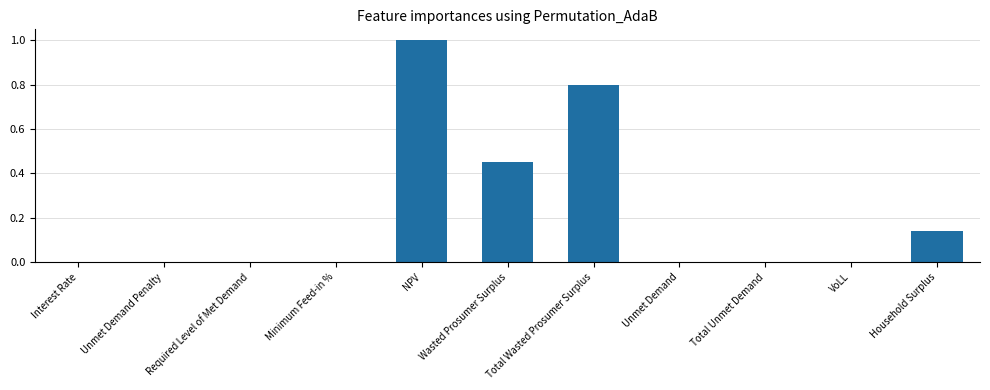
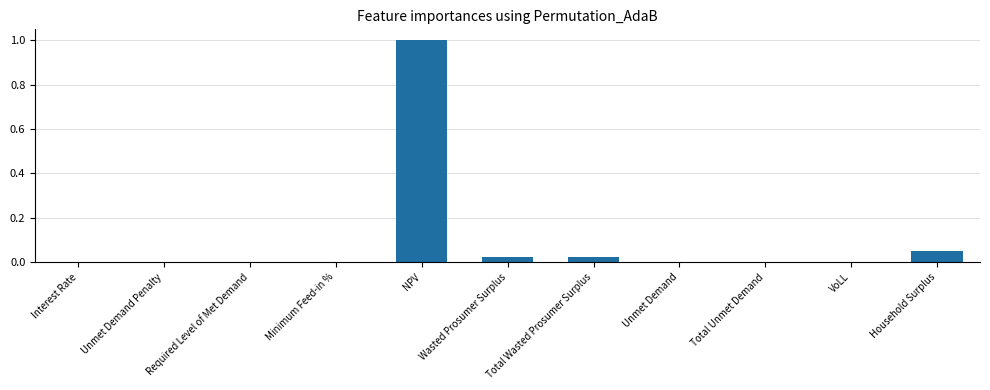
Wasted Prosumer Surplus: 0.45 -> 0.02
Total Wasted Prosumer Surplus: 0.80 -> 0.02
Household Surplus: 0.14 -> 0.05
